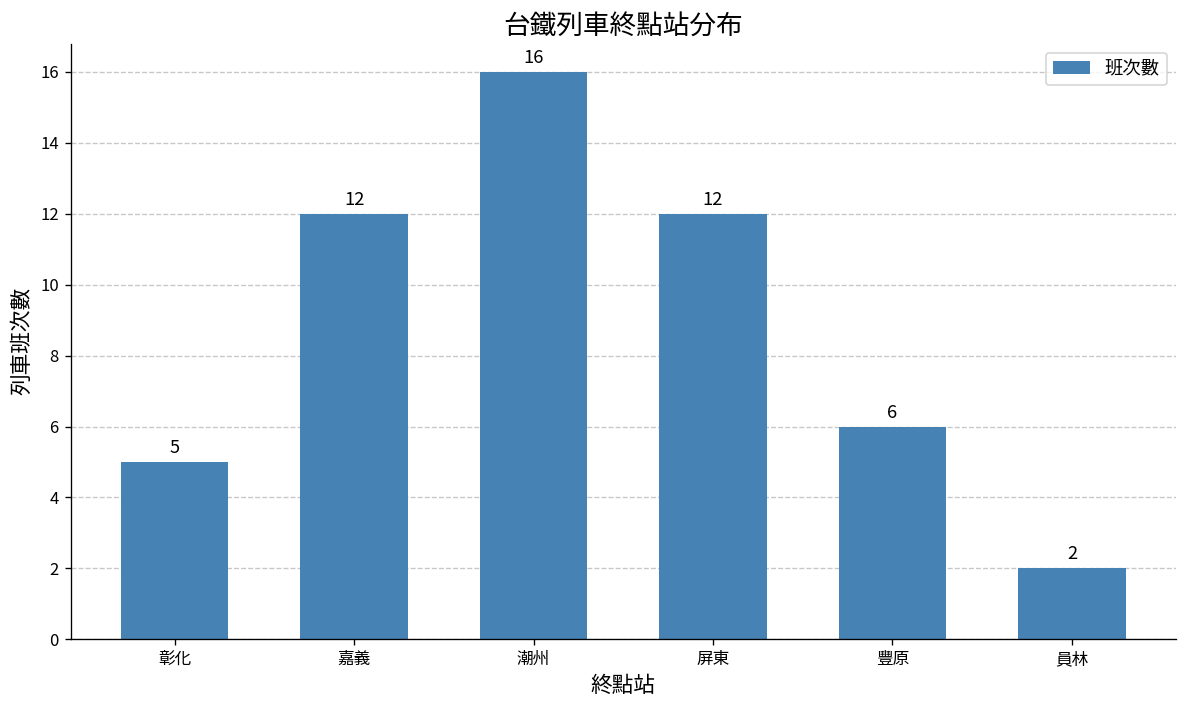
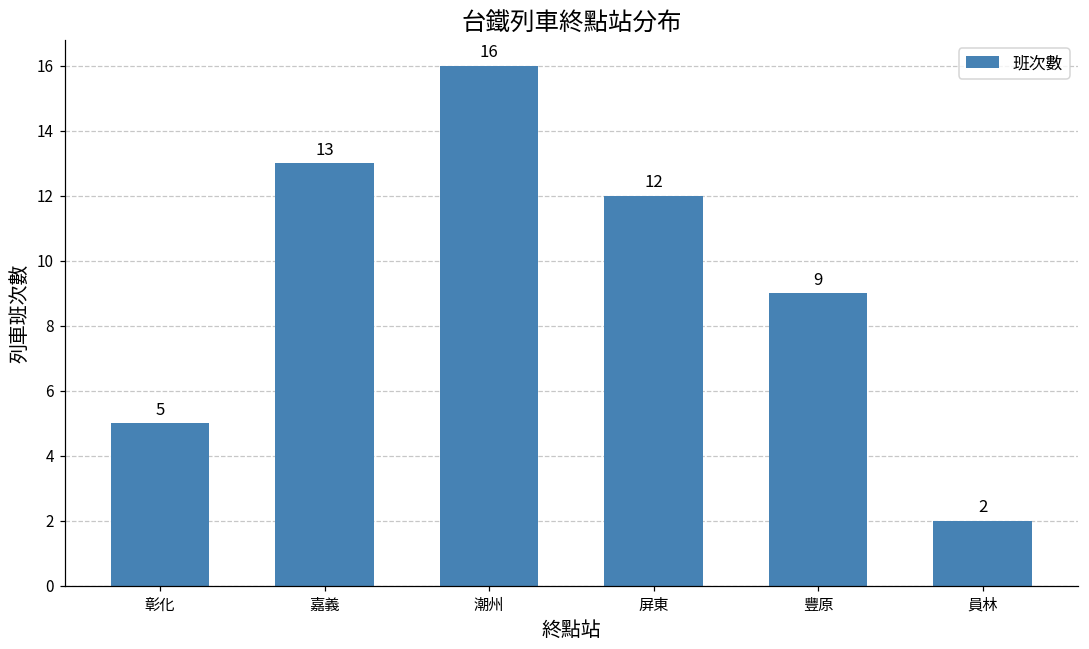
嘉義: 12 -> 13
豐原: 6 -> 9
